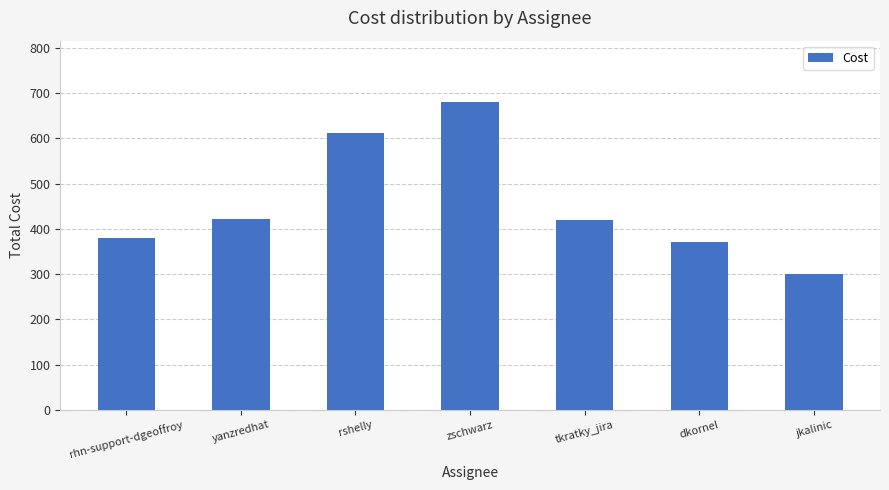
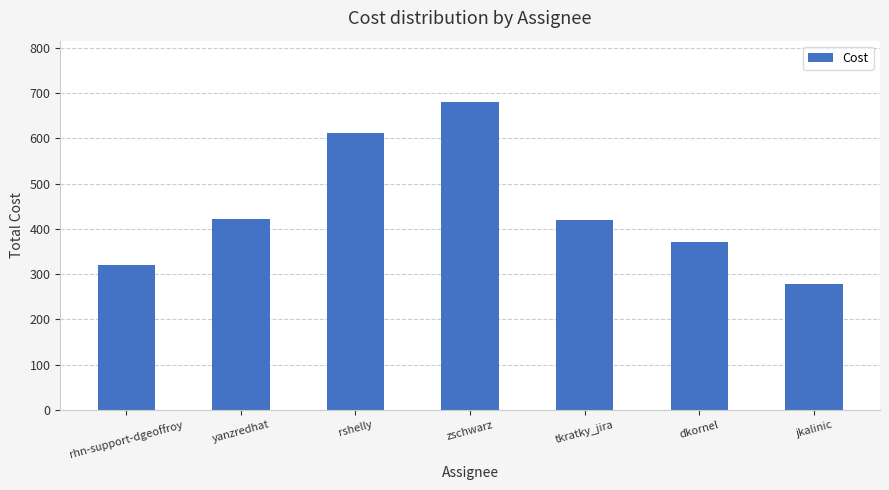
rhn-support-dgeoffroy: 380 -> 320
jkalinic: 300 -> 280
